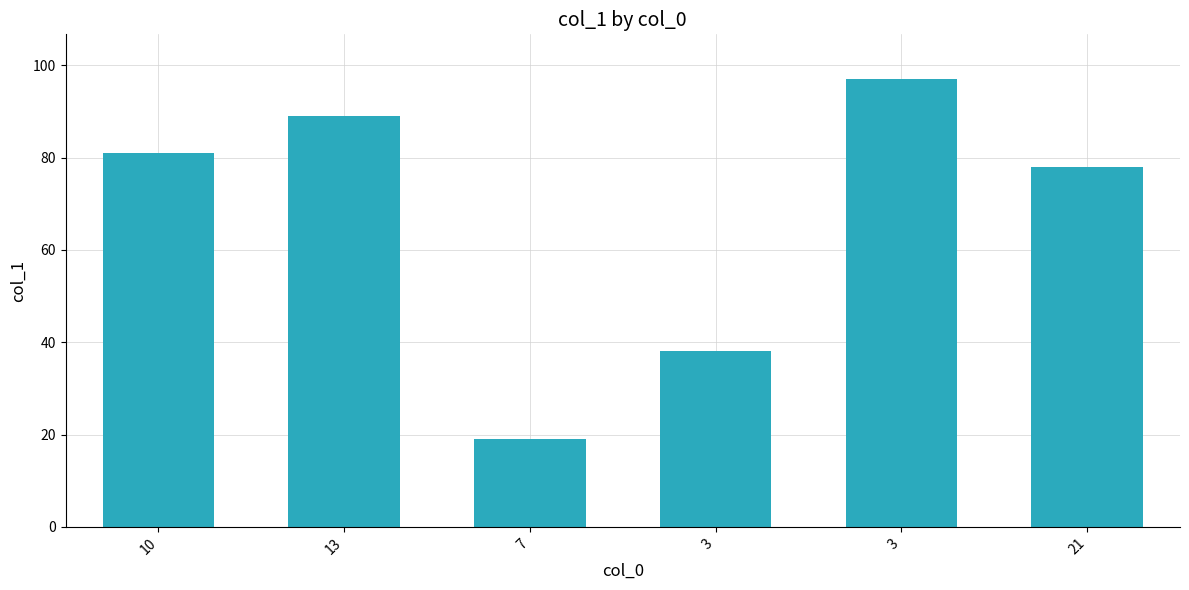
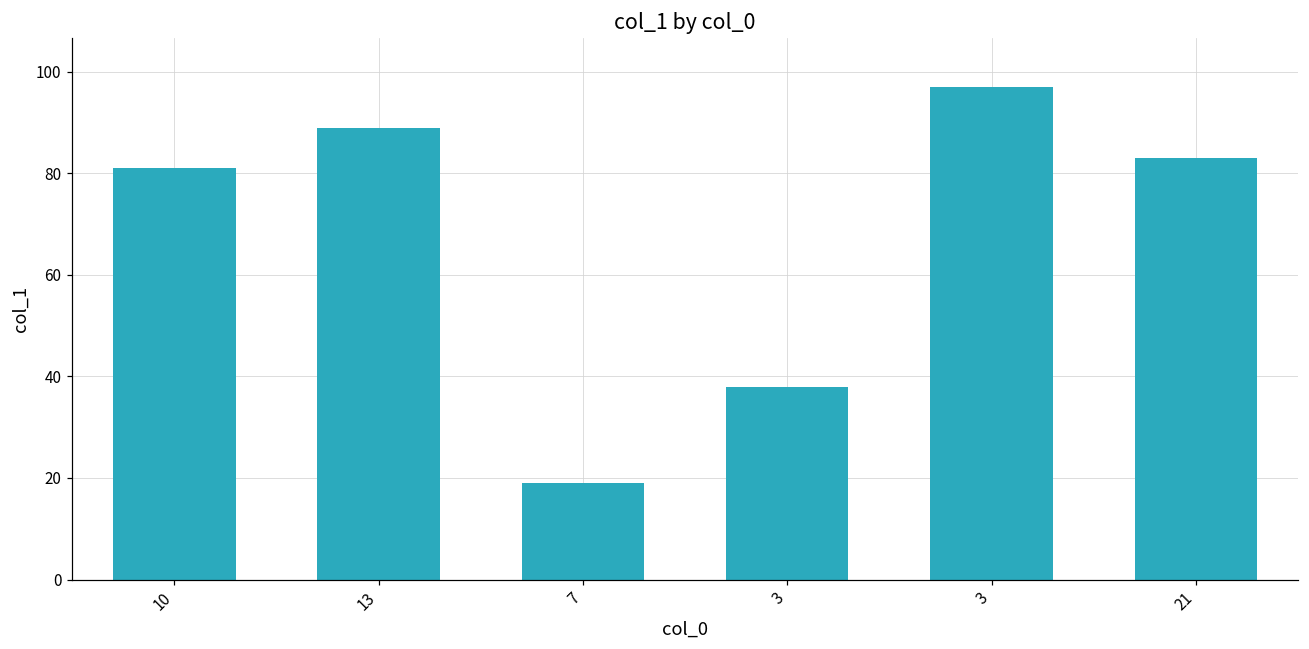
21: 78 -> 83
